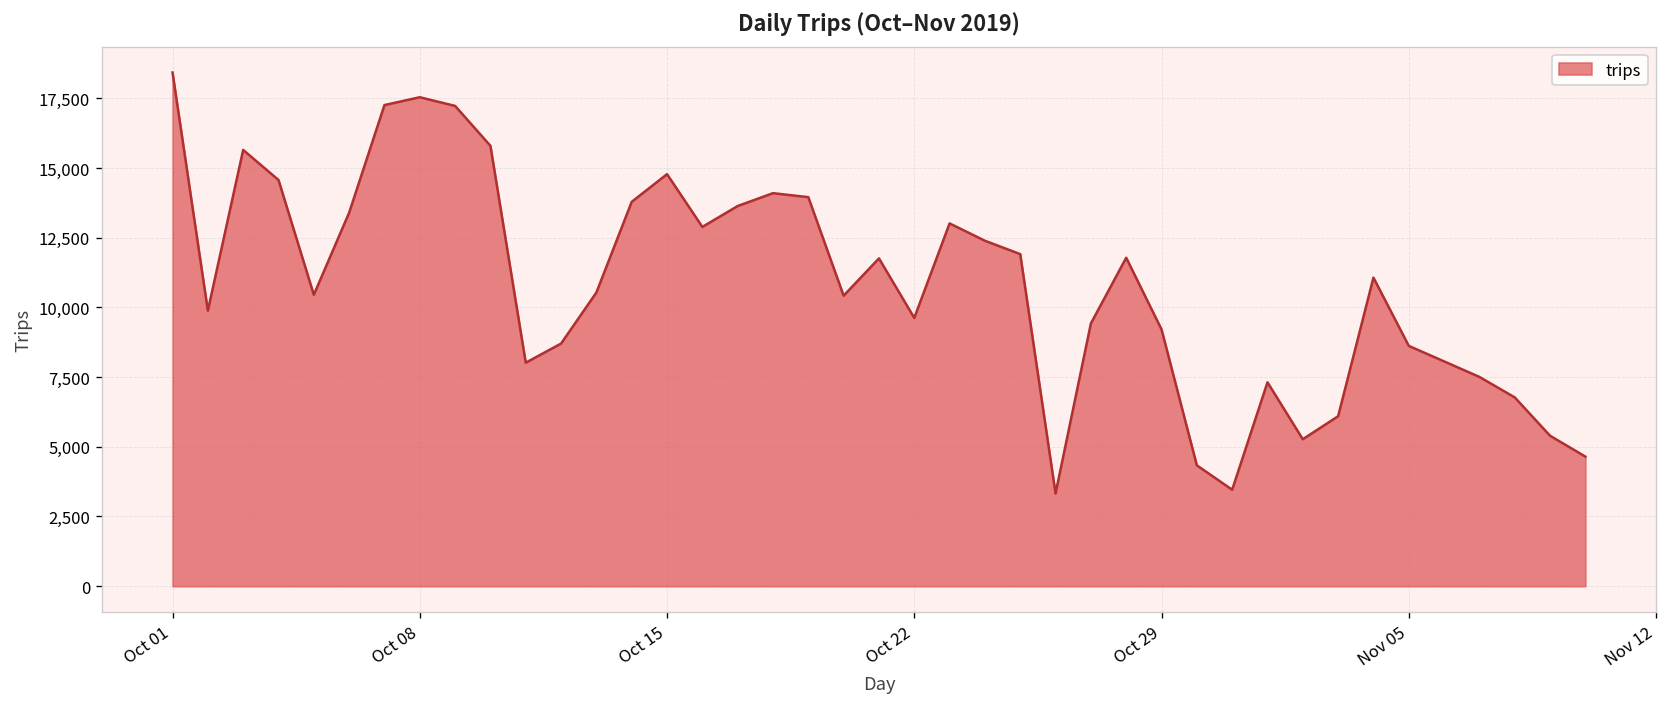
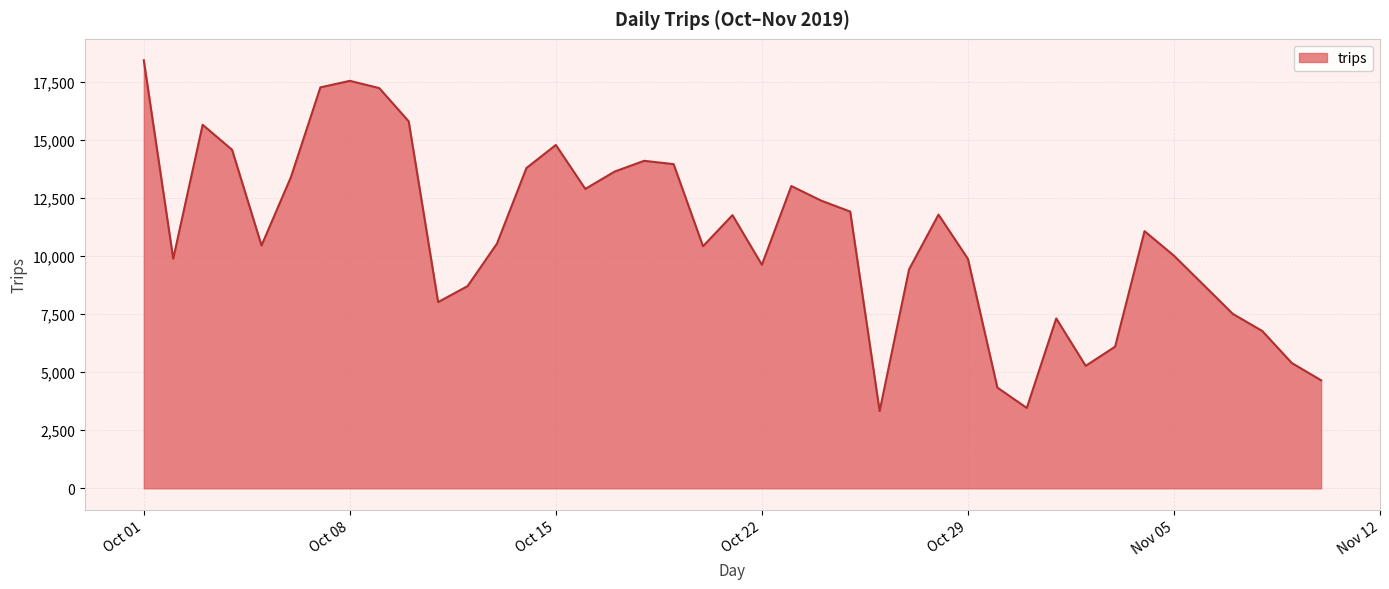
Oct 29: 9,200 -> 9,900
Nov 05: 8,600 -> 10,000
